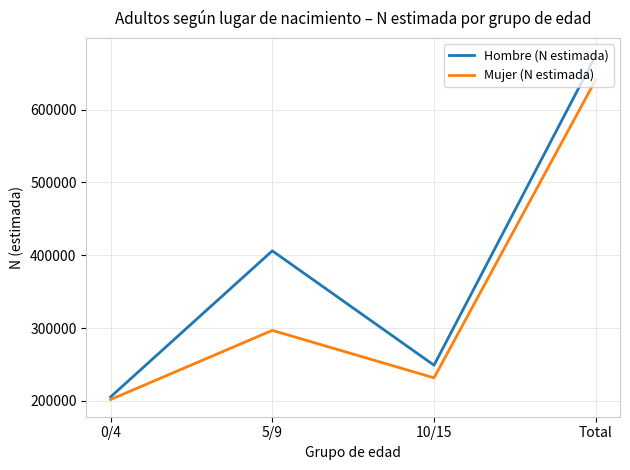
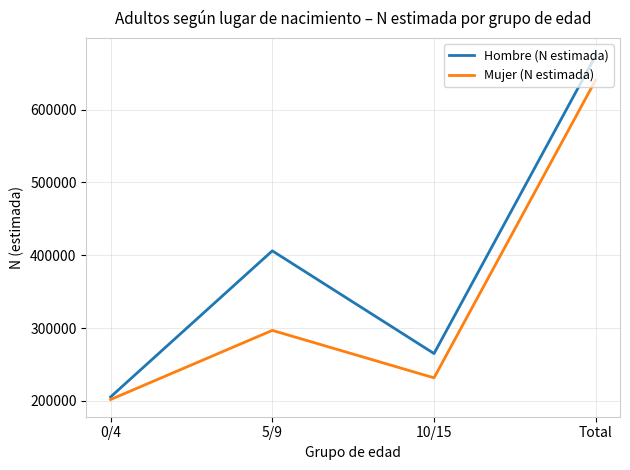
Hombre (N estimada), 10/15: 250000 -> 260000
